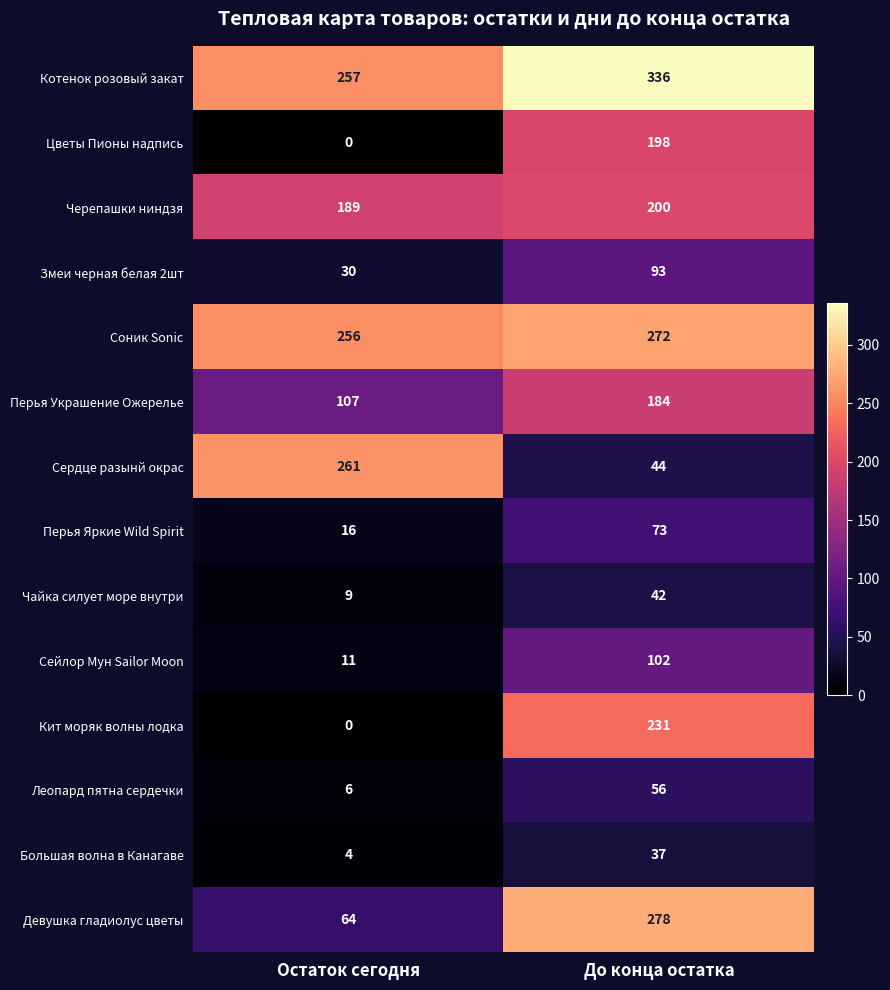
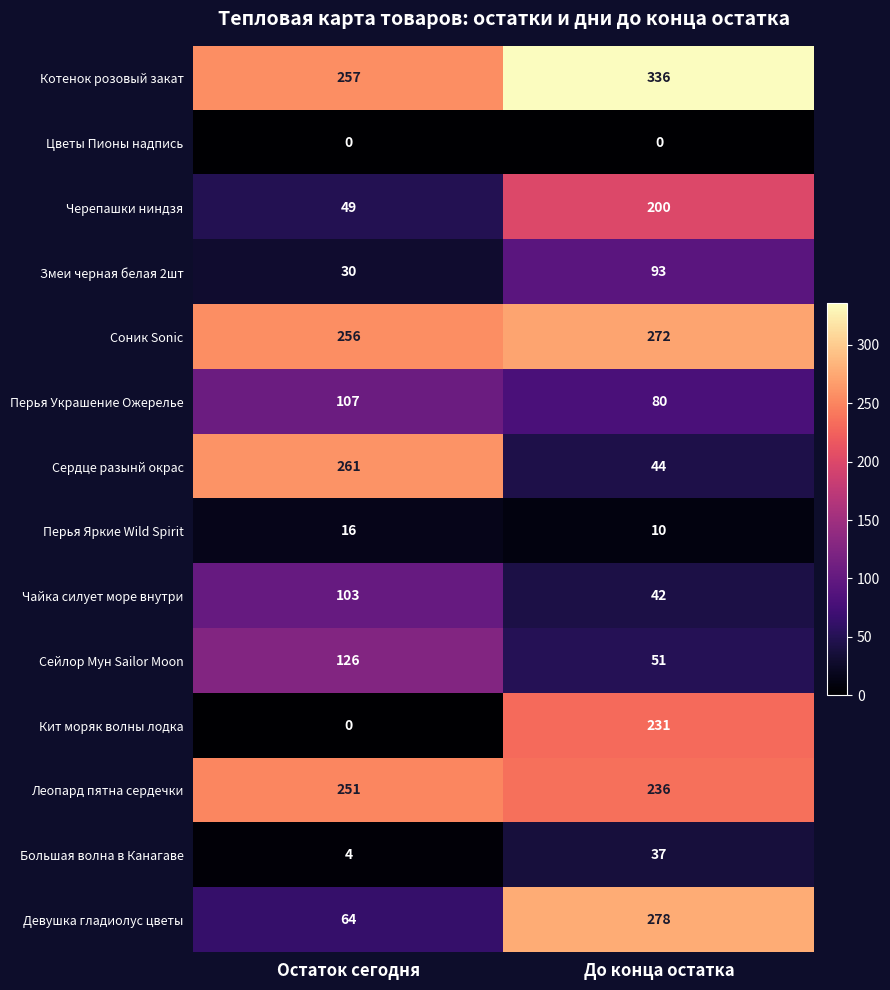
Цветы Пионы надпись, До конца остатка: 198 -> 0
Черепашки ниндзя, Остаток сегодня: 189 -> 49
Перья Украшение Ожерелье, До конца остатка: 184 -> 80
Перья Яркие Wild Spirit, До конца остатка: 73 -> 10
Чайка силует море внутри, Остаток сегодня: 9 -> 103
Сейлор Мун Sailor Moon, Остаток сегодня: 11 -> 126
Сейлор Мун Sailor Moon, До конца остатка: 102 -> 51
Леопард пятна сердечки, Остаток сегодня: 6 -> 251
Леопард пятна сердечки, До конца остатка: 56 -> 236
